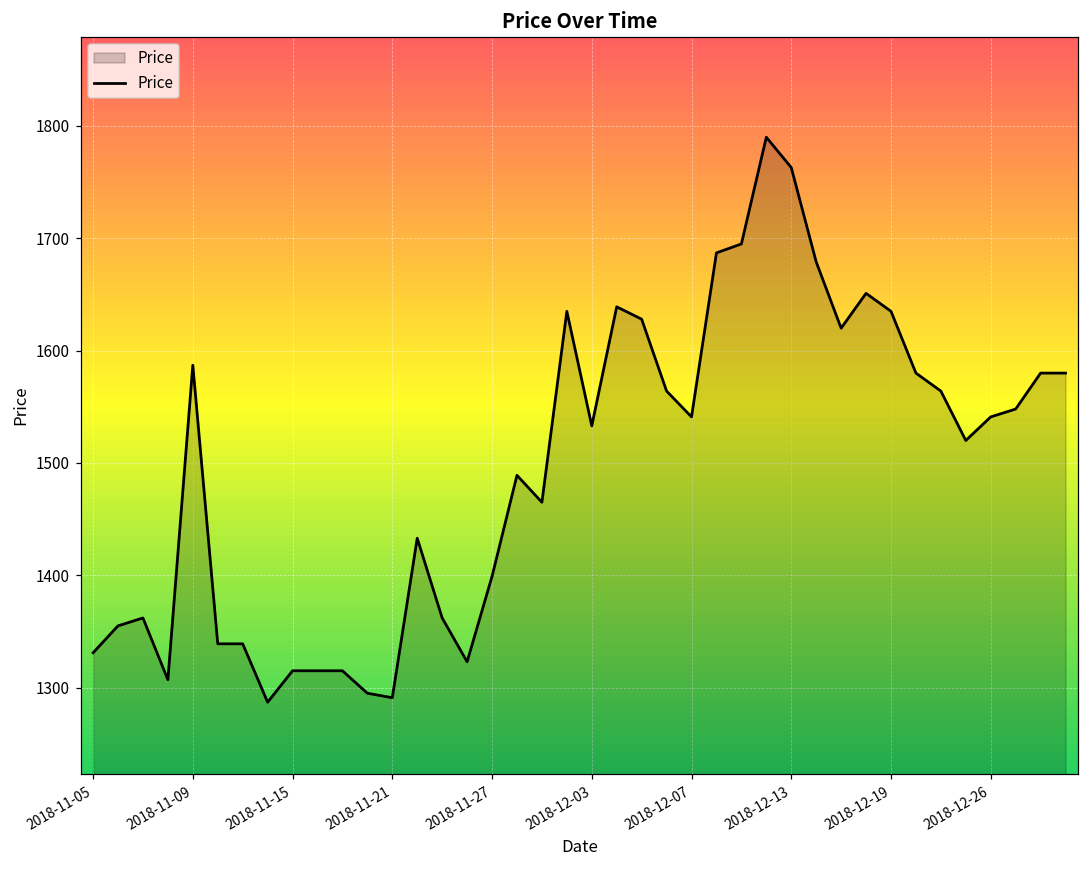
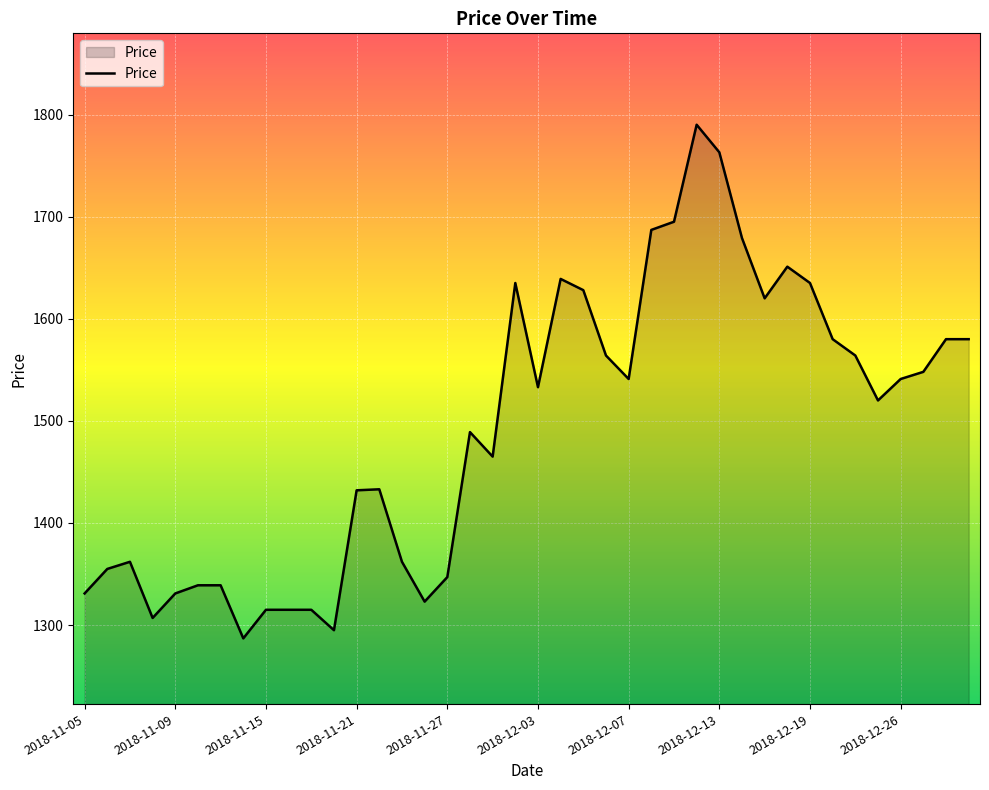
2018-11-09: 1587 -> 1331
2018-11-21: 1291 -> 1432
2018-11-27: 1399 -> 1347
